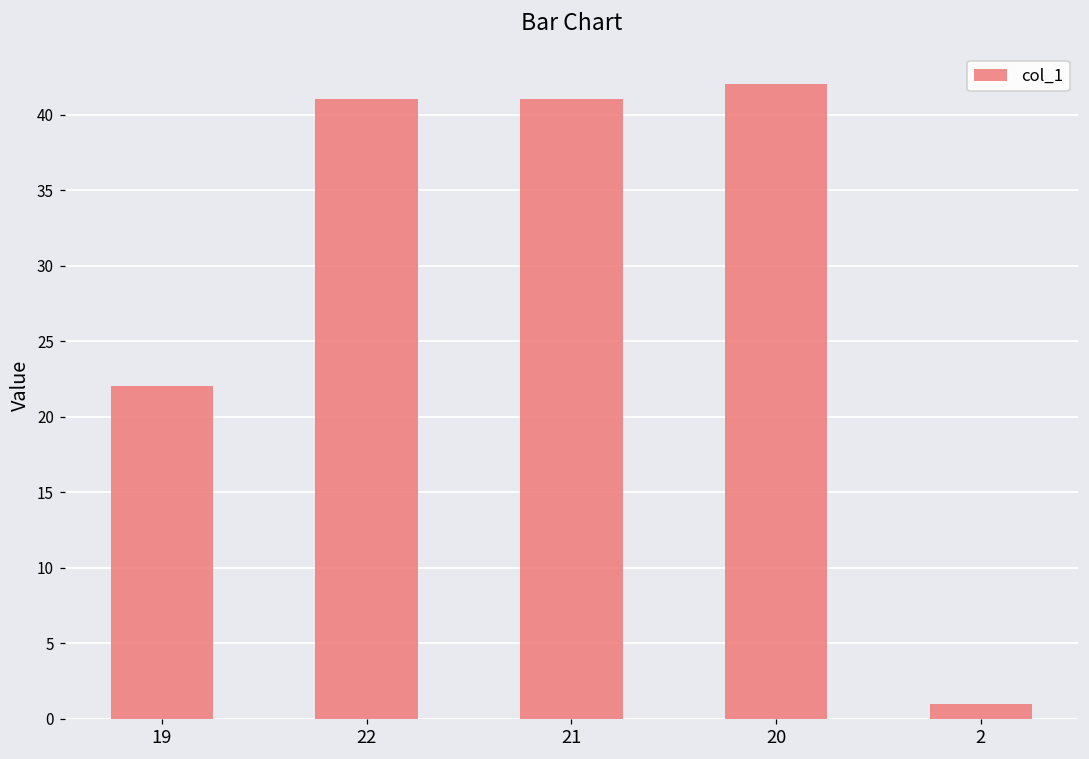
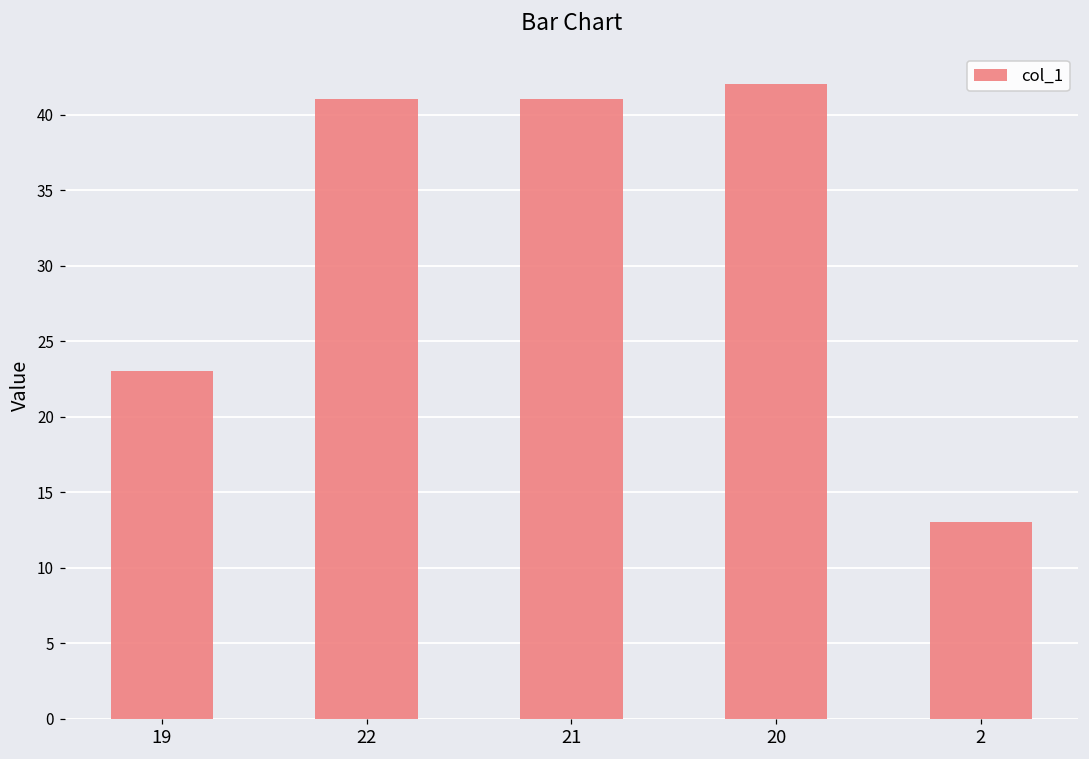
19: 22 -> 23
2: 1 -> 13
